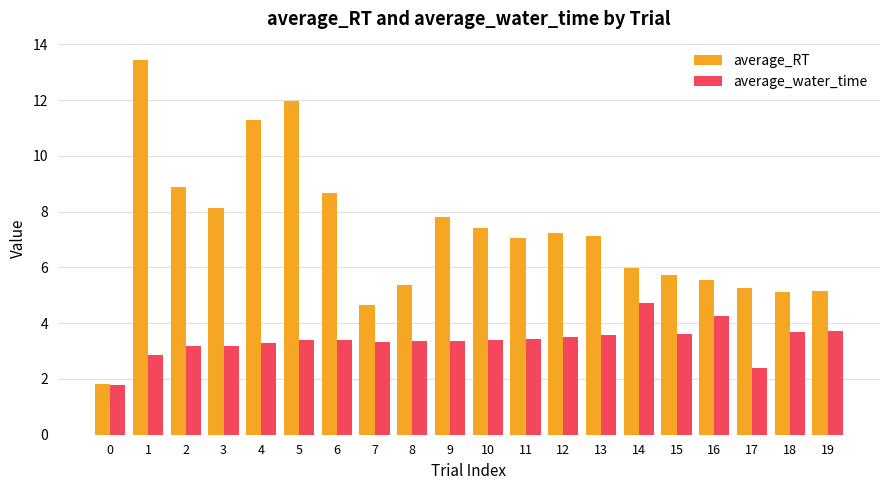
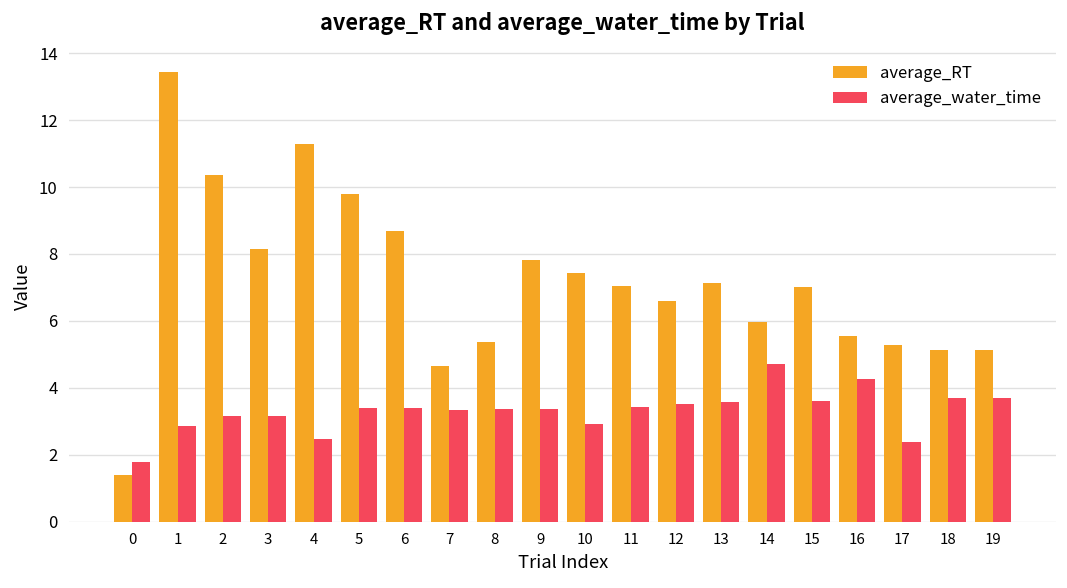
average_RT, 0: 1.8 -> 1.4
average_RT, 2: 8.9 -> 10.4
average_water_time, 4: 3.3 -> 2.5
average_RT, 5: 12.0 -> 9.8
average_water_time, 10: 3.4 -> 2.9
average_RT, 12: 7.2 -> 6.6
average_RT, 15: 5.7 -> 7.0
